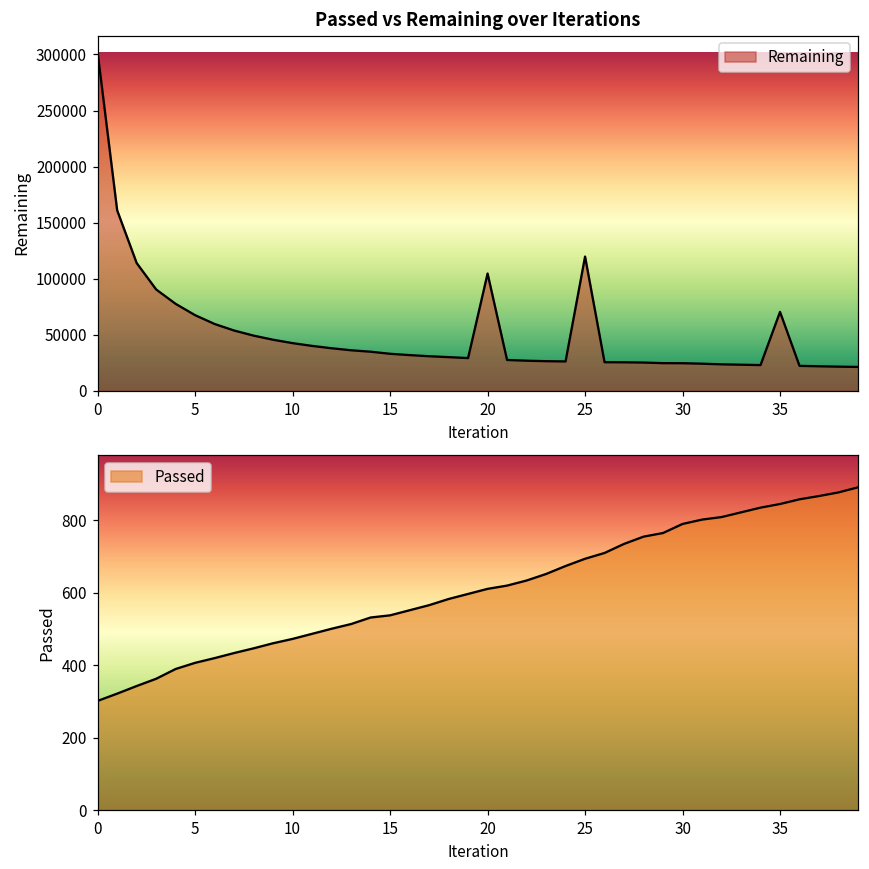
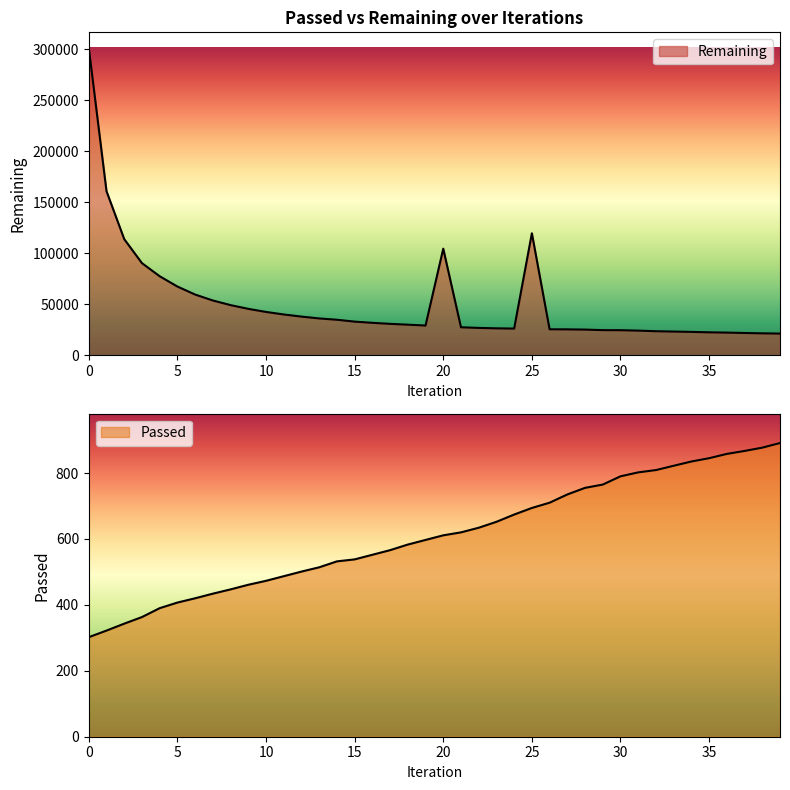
Passed vs Remaining over Iterations, 35: 70000 -> 23000
